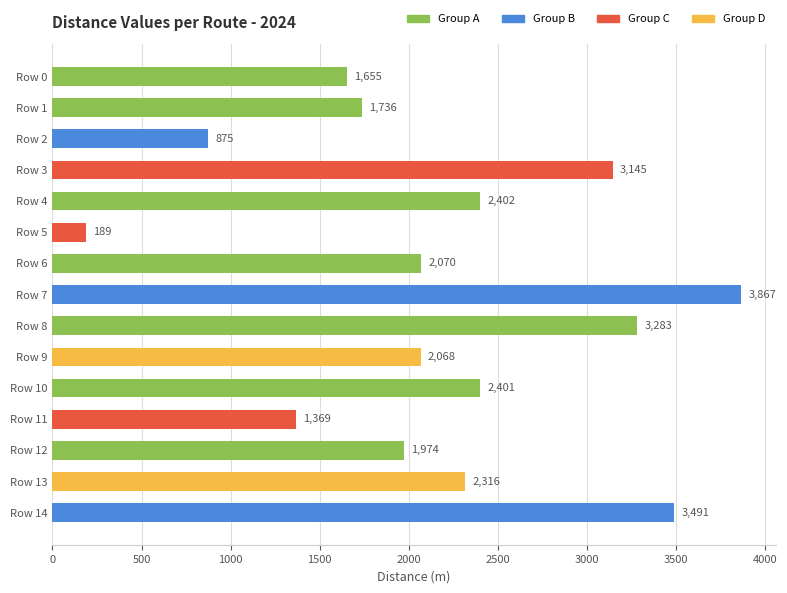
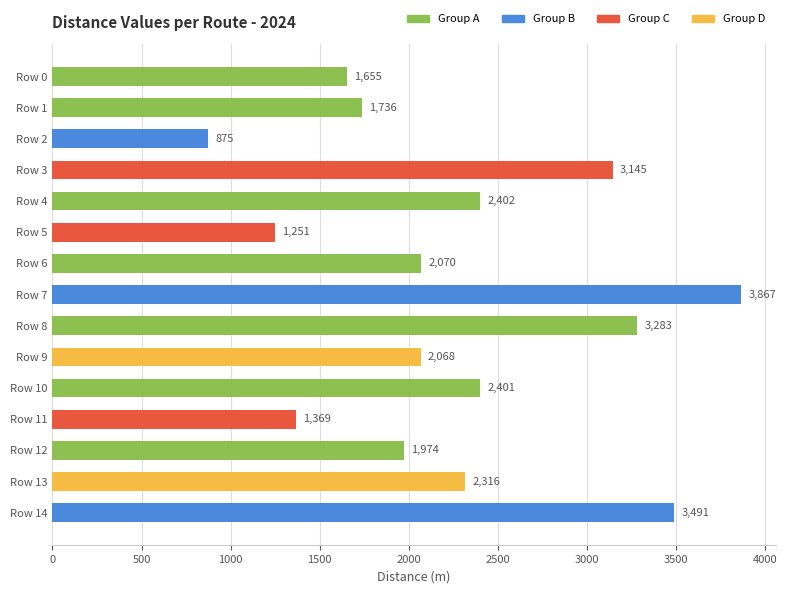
Row 5: 189 -> 1,251
